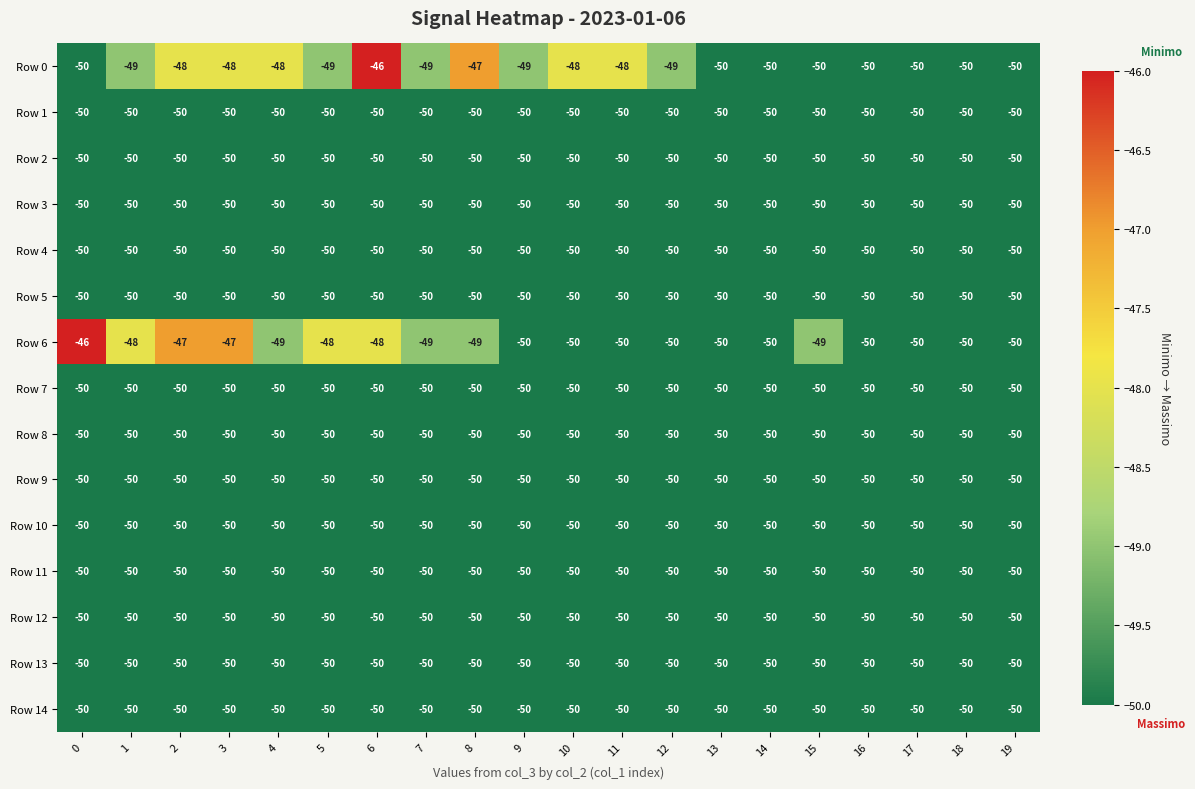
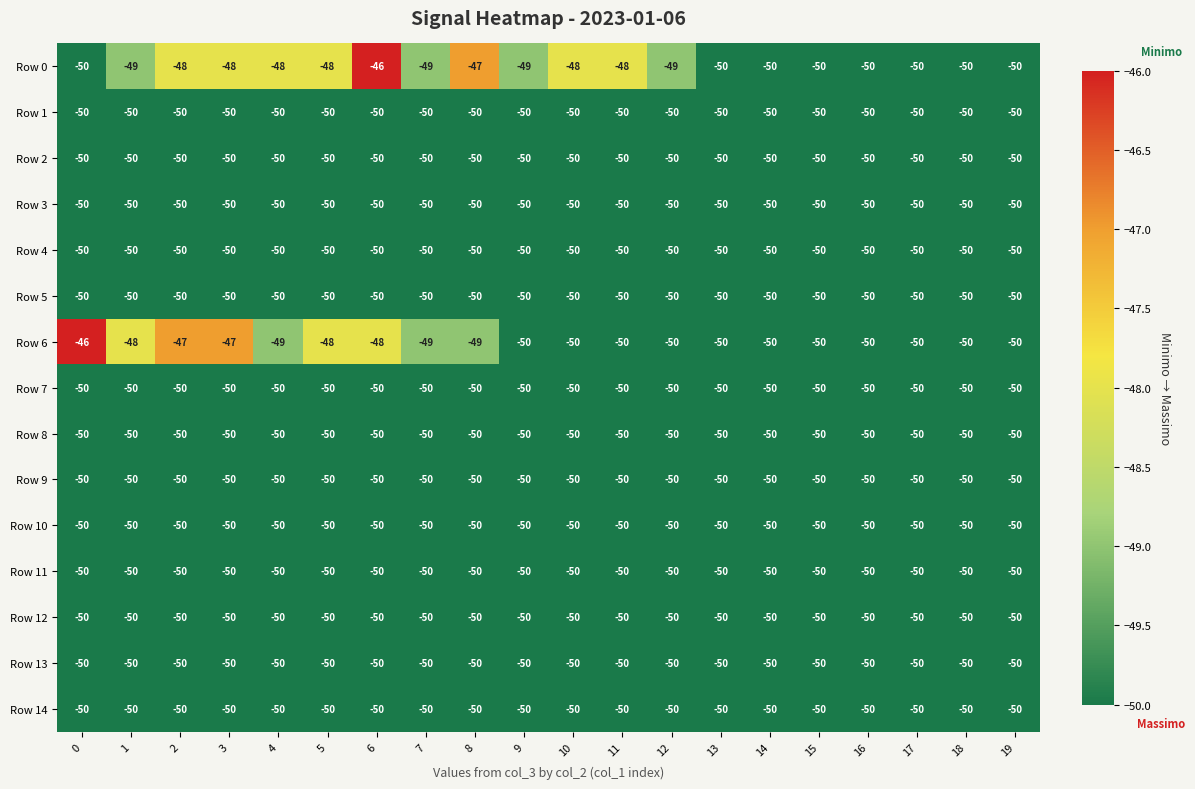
Row 0, 5: -49 -> -48
Row 6, 15: -49 -> -50
